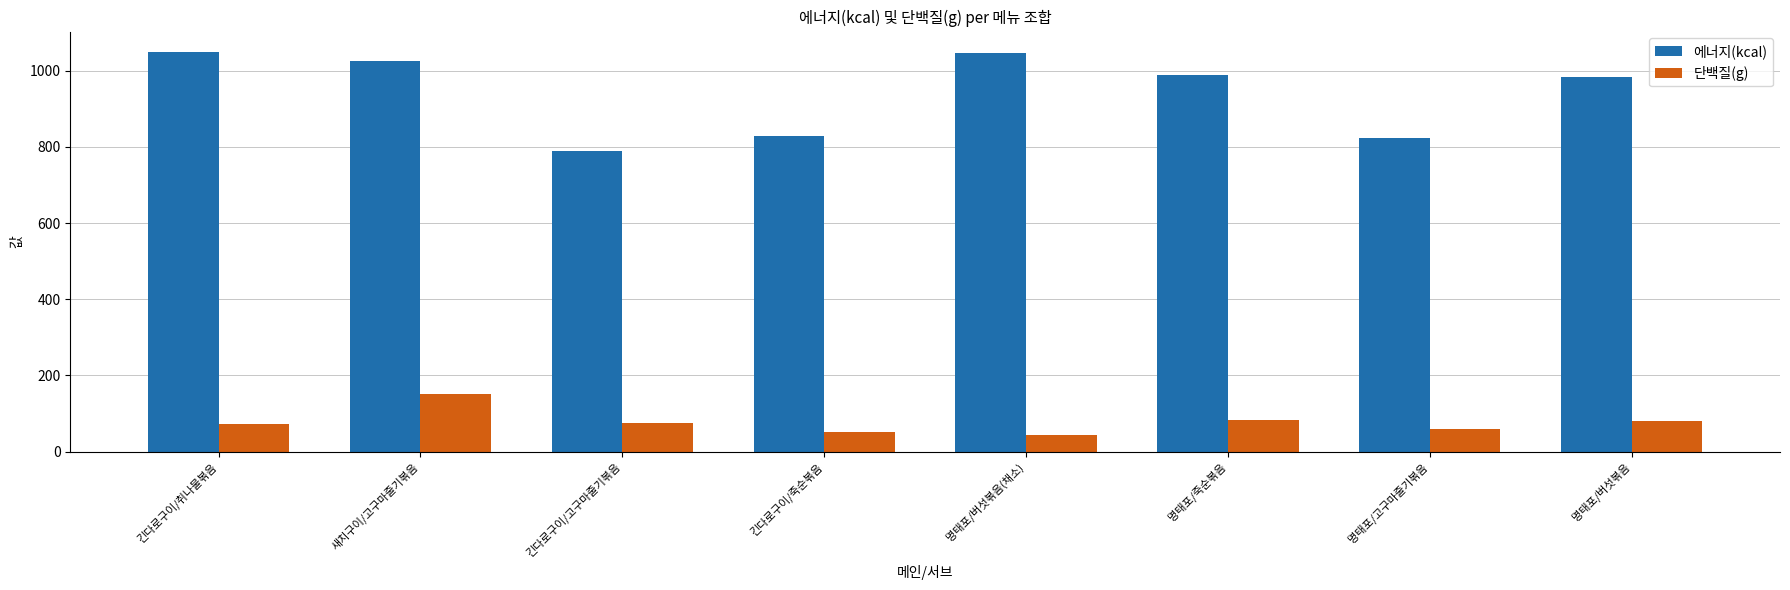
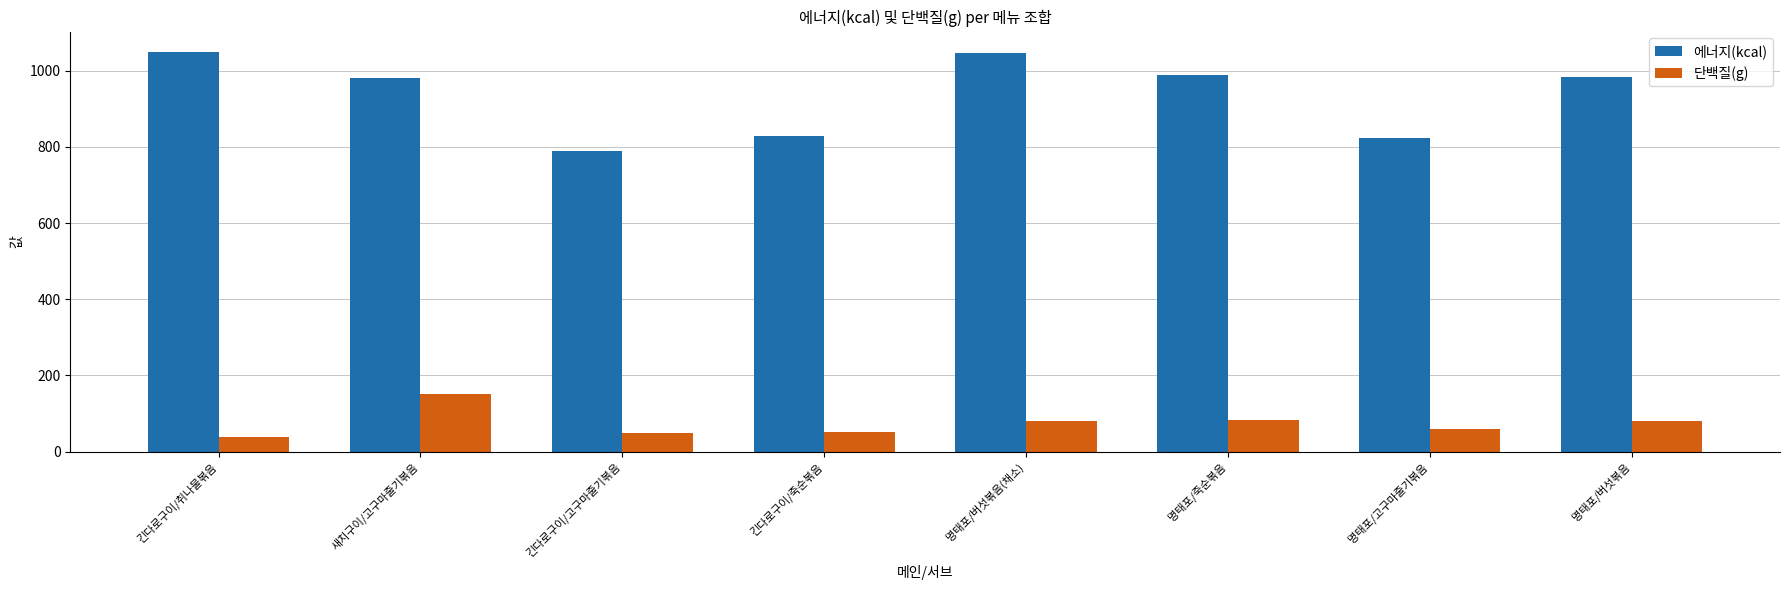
단백질(g), 긴다로구이/취나물볶음: 70 -> 40
에너지(kcal), 새치구이/고구마줄기볶음: 1030 -> 980
단백질(g), 긴다로구이/고구마줄기볶음: 80 -> 50
단백질(g), 명태포/버섯볶음(채소): 40 -> 80
